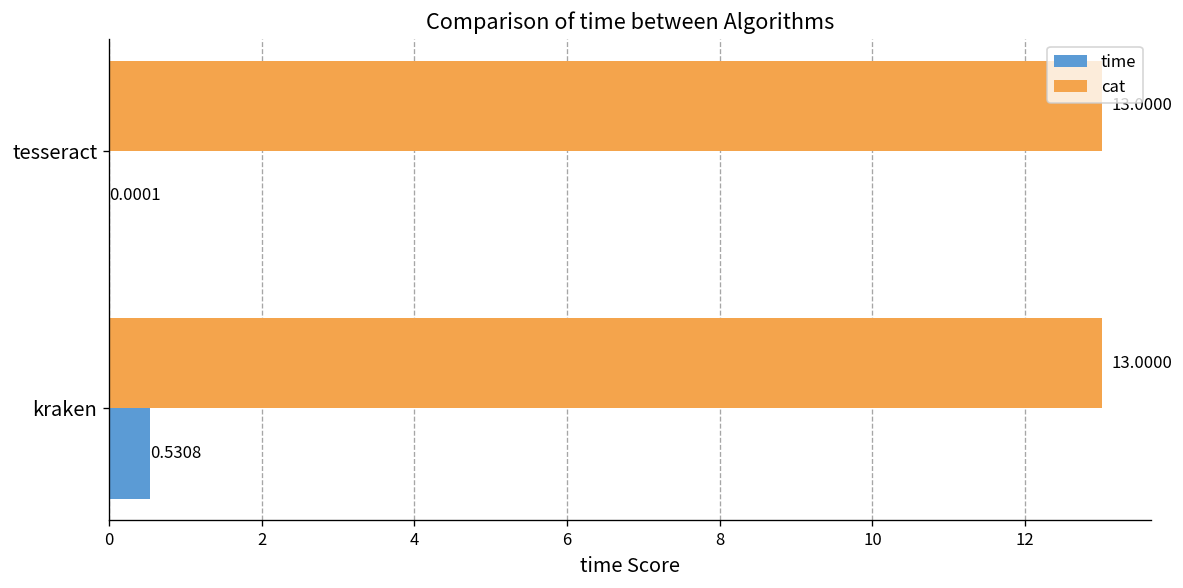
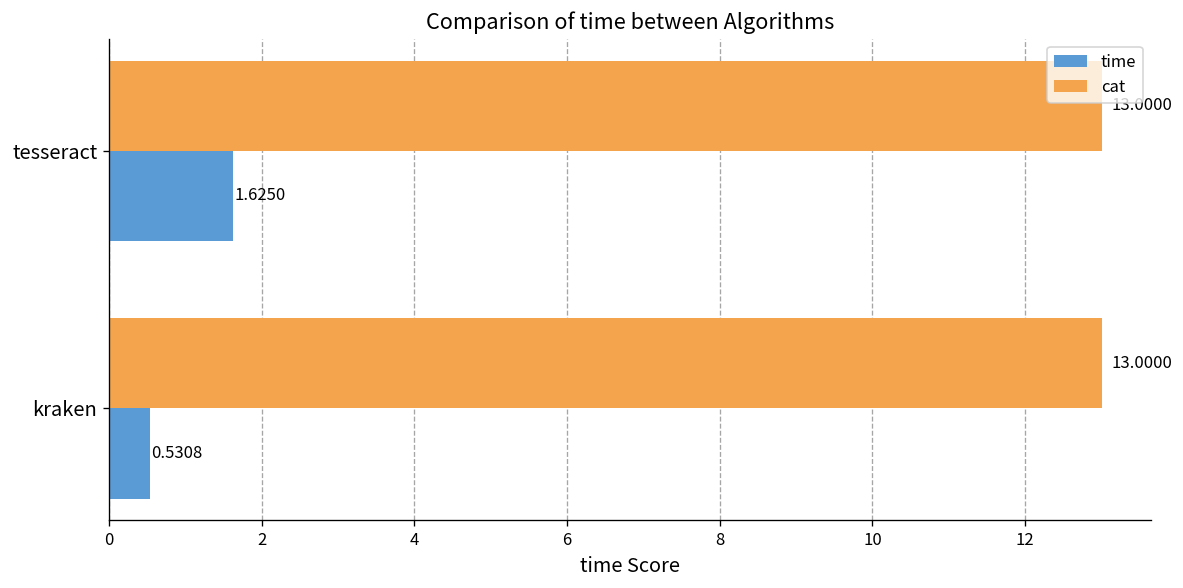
time, tesseract: 0.0001 -> 1.6250
